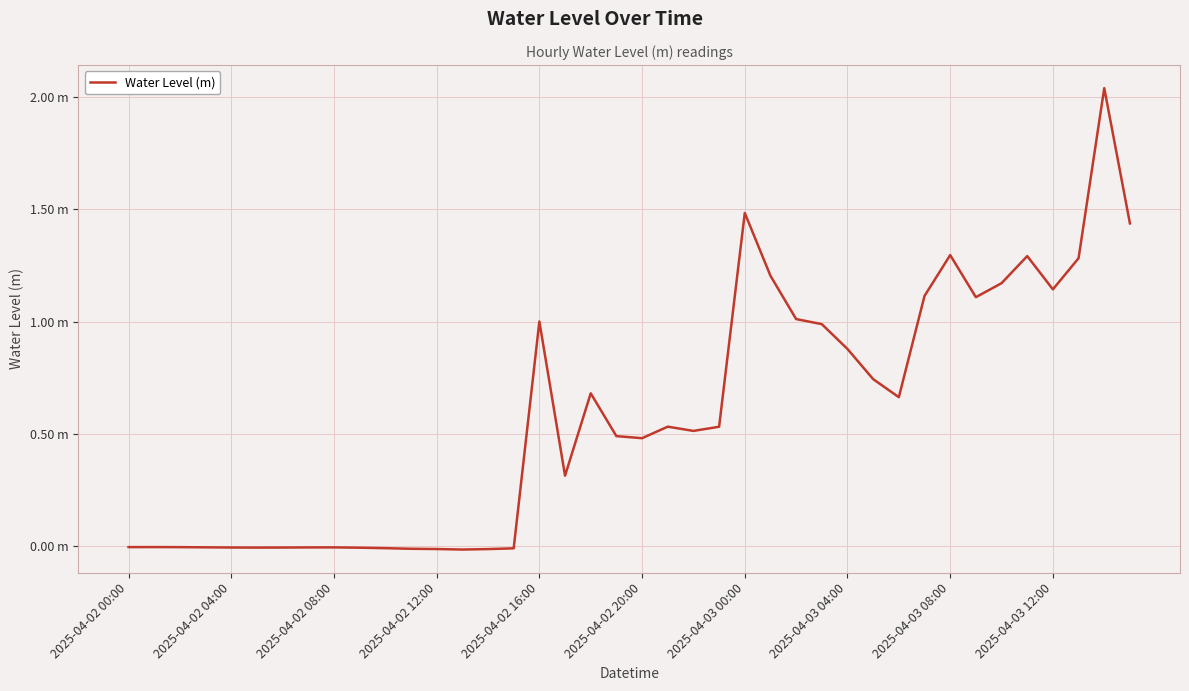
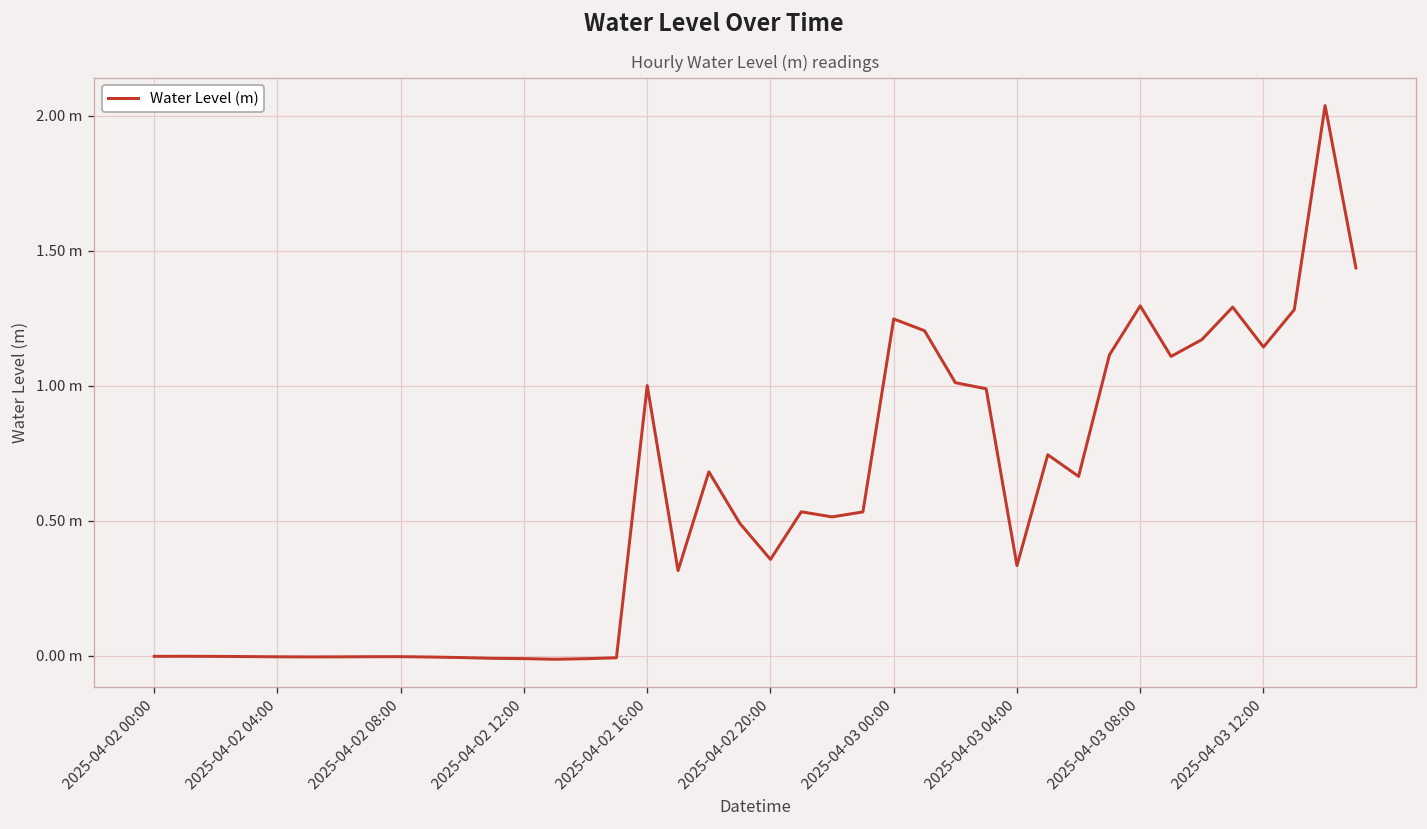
2025-04-02 20:00: 0.48 m -> 0.36 m
2025-04-03 00:00: 1.48 m -> 1.25 m
2025-04-03 04:00: 0.88 m -> 0.33 m
